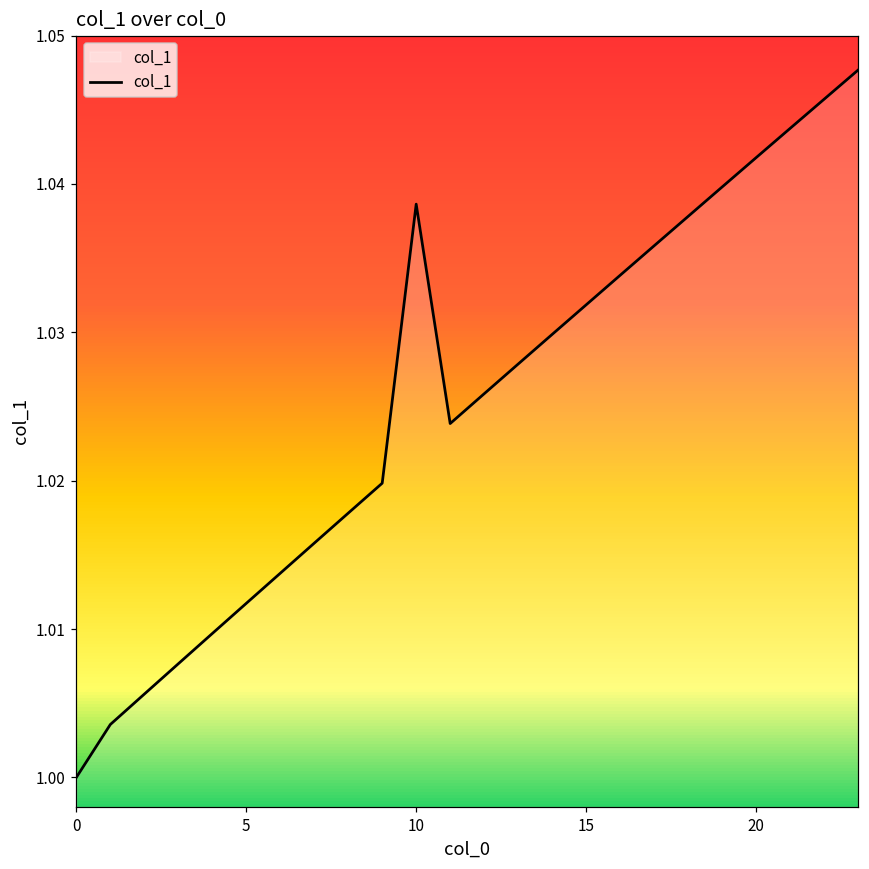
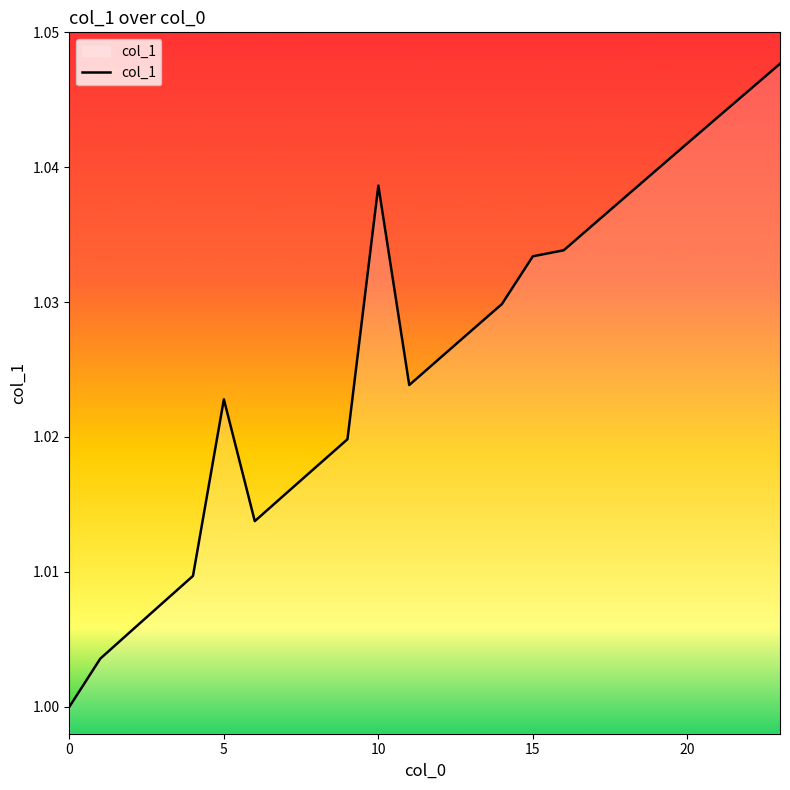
5: 1.0117 -> 1.0228
15: 1.0318 -> 1.0334
